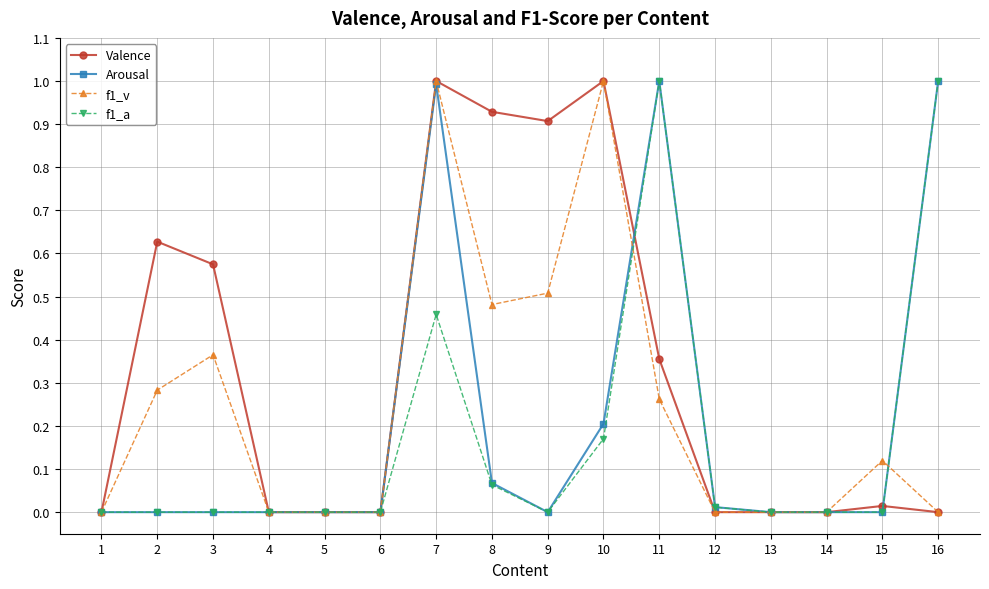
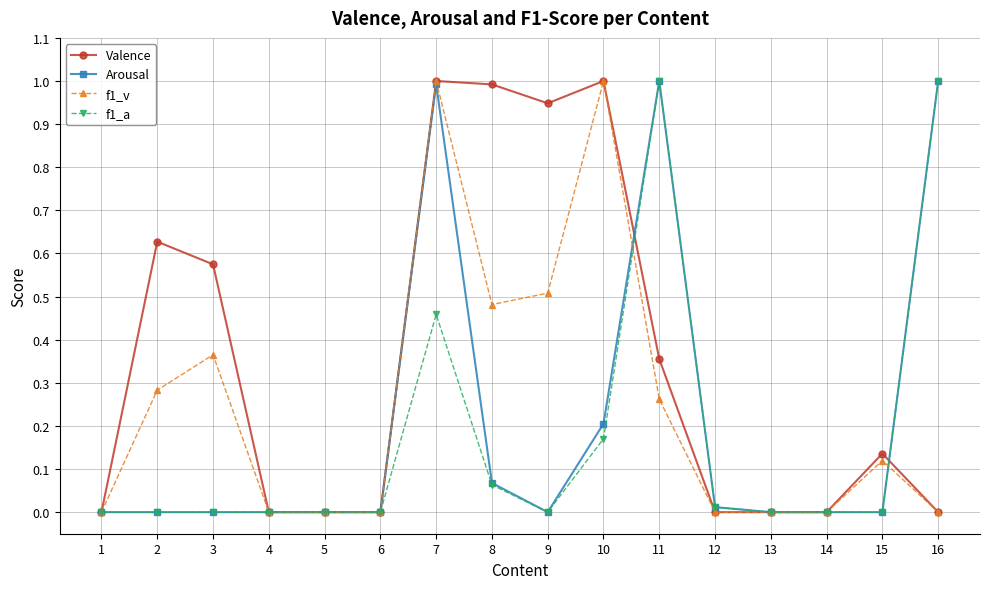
Valence, 8: 0.93 -> 0.99
Valence, 9: 0.91 -> 0.95
Valence, 15: 0.01 -> 0.14
